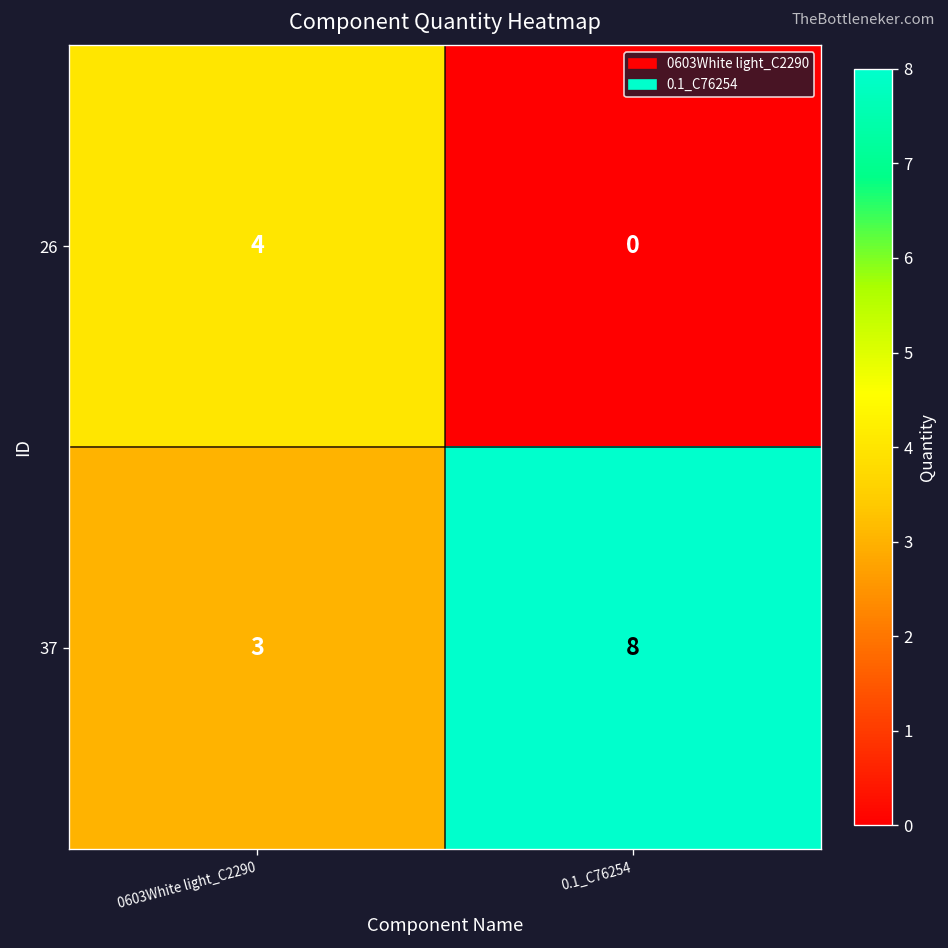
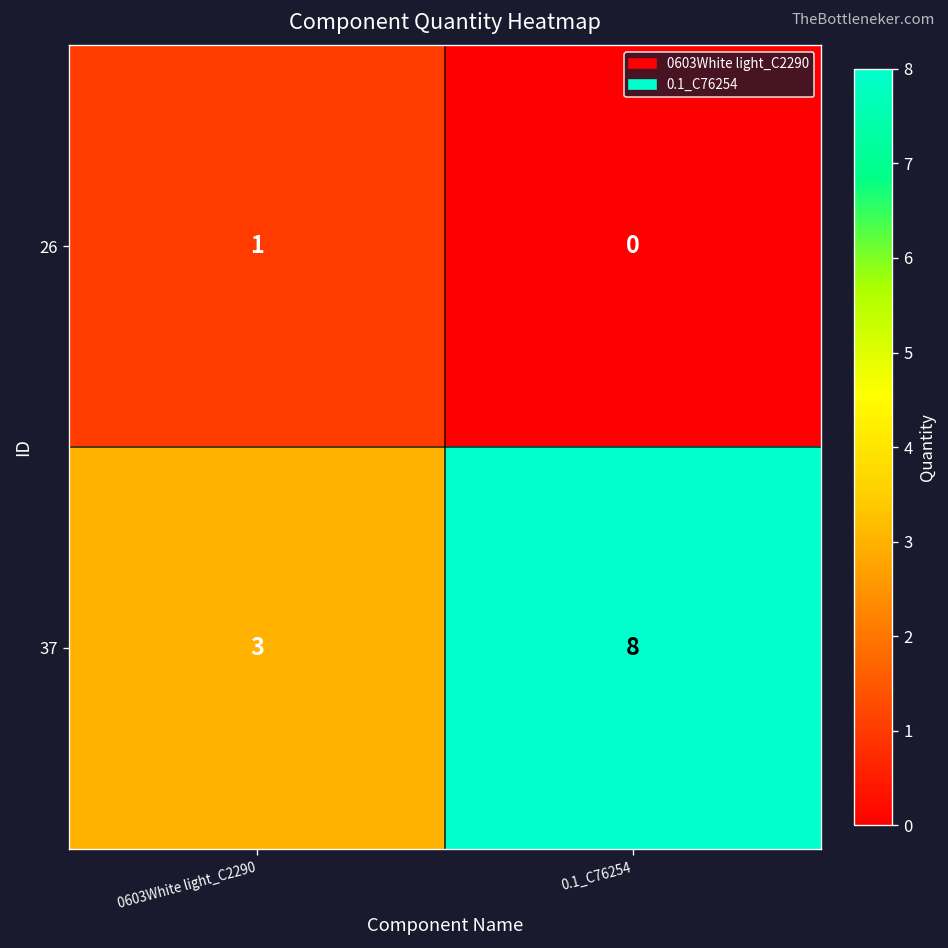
26, 0603White light_C2290: 4 -> 1
